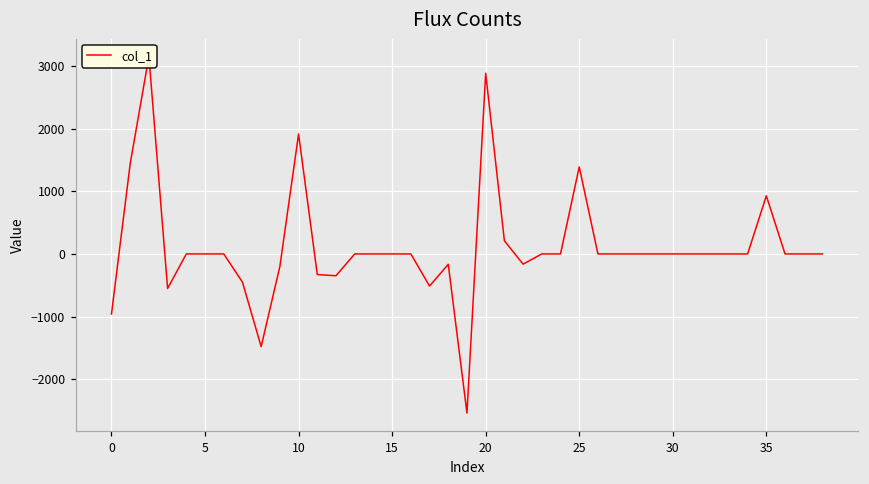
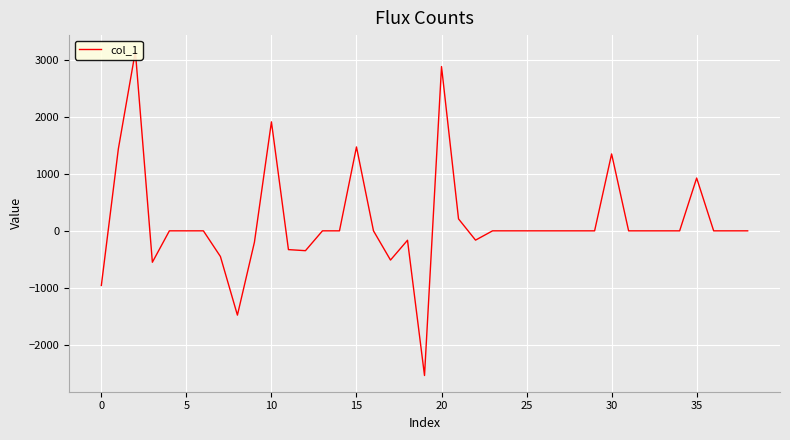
15: 0 -> 1500
25: 1400 -> 0
30: 0 -> 1400
